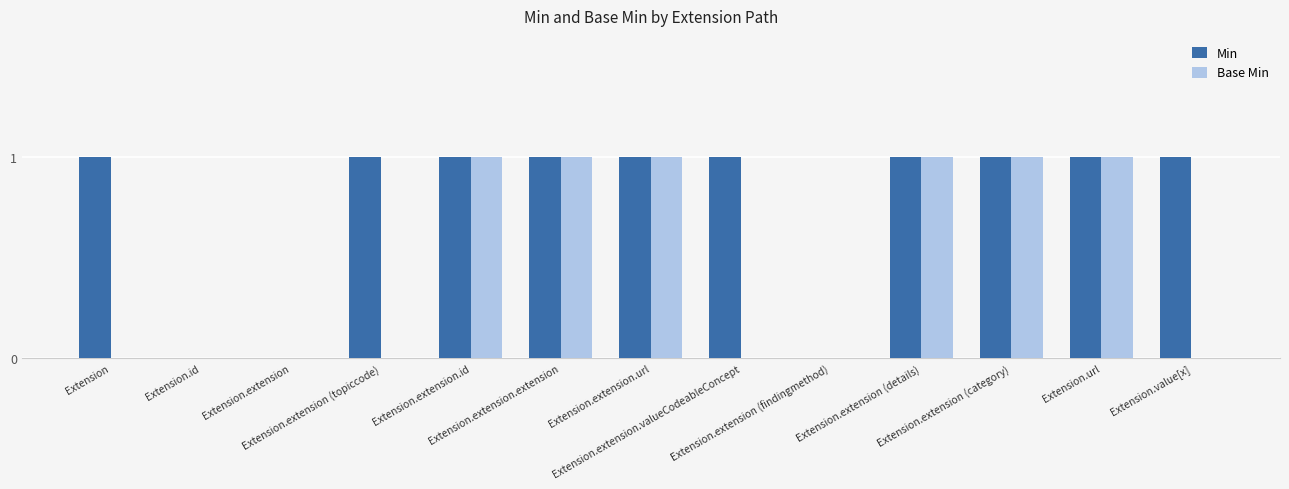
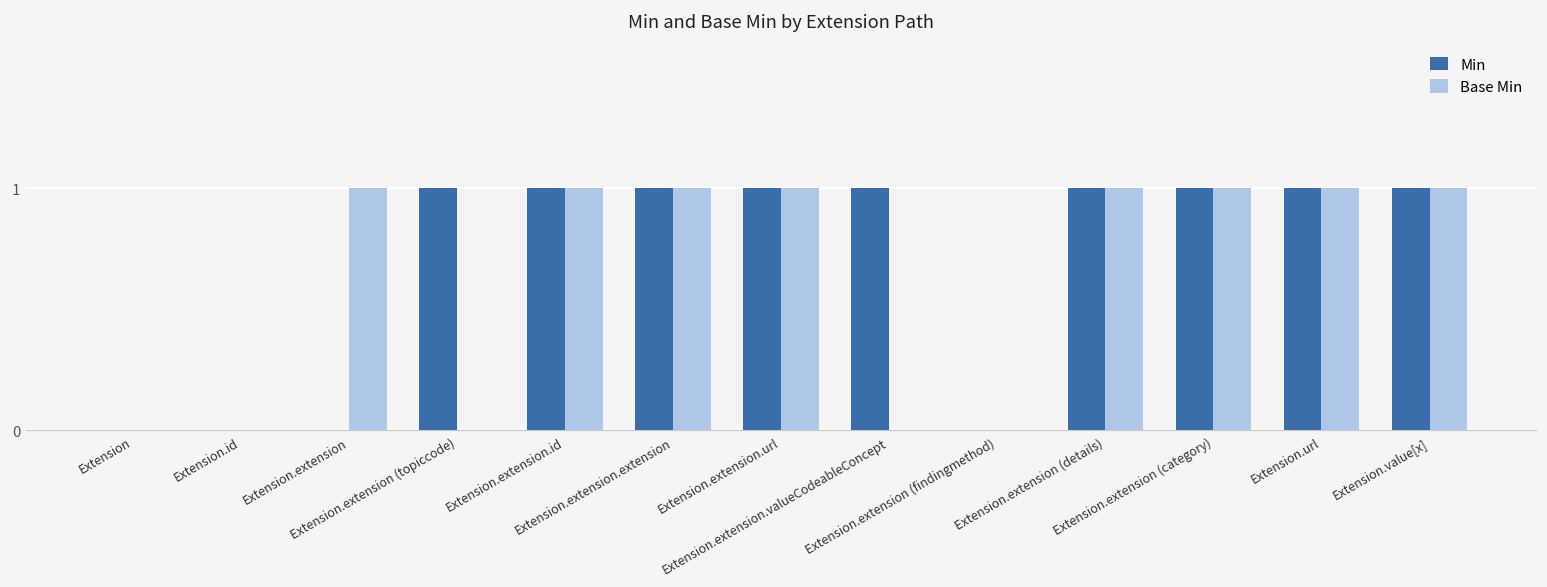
Min, Extension: 1 -> 0
Base Min, Extension.extension: 0 -> 1
Base Min, Extension.value[x]: 0 -> 1
